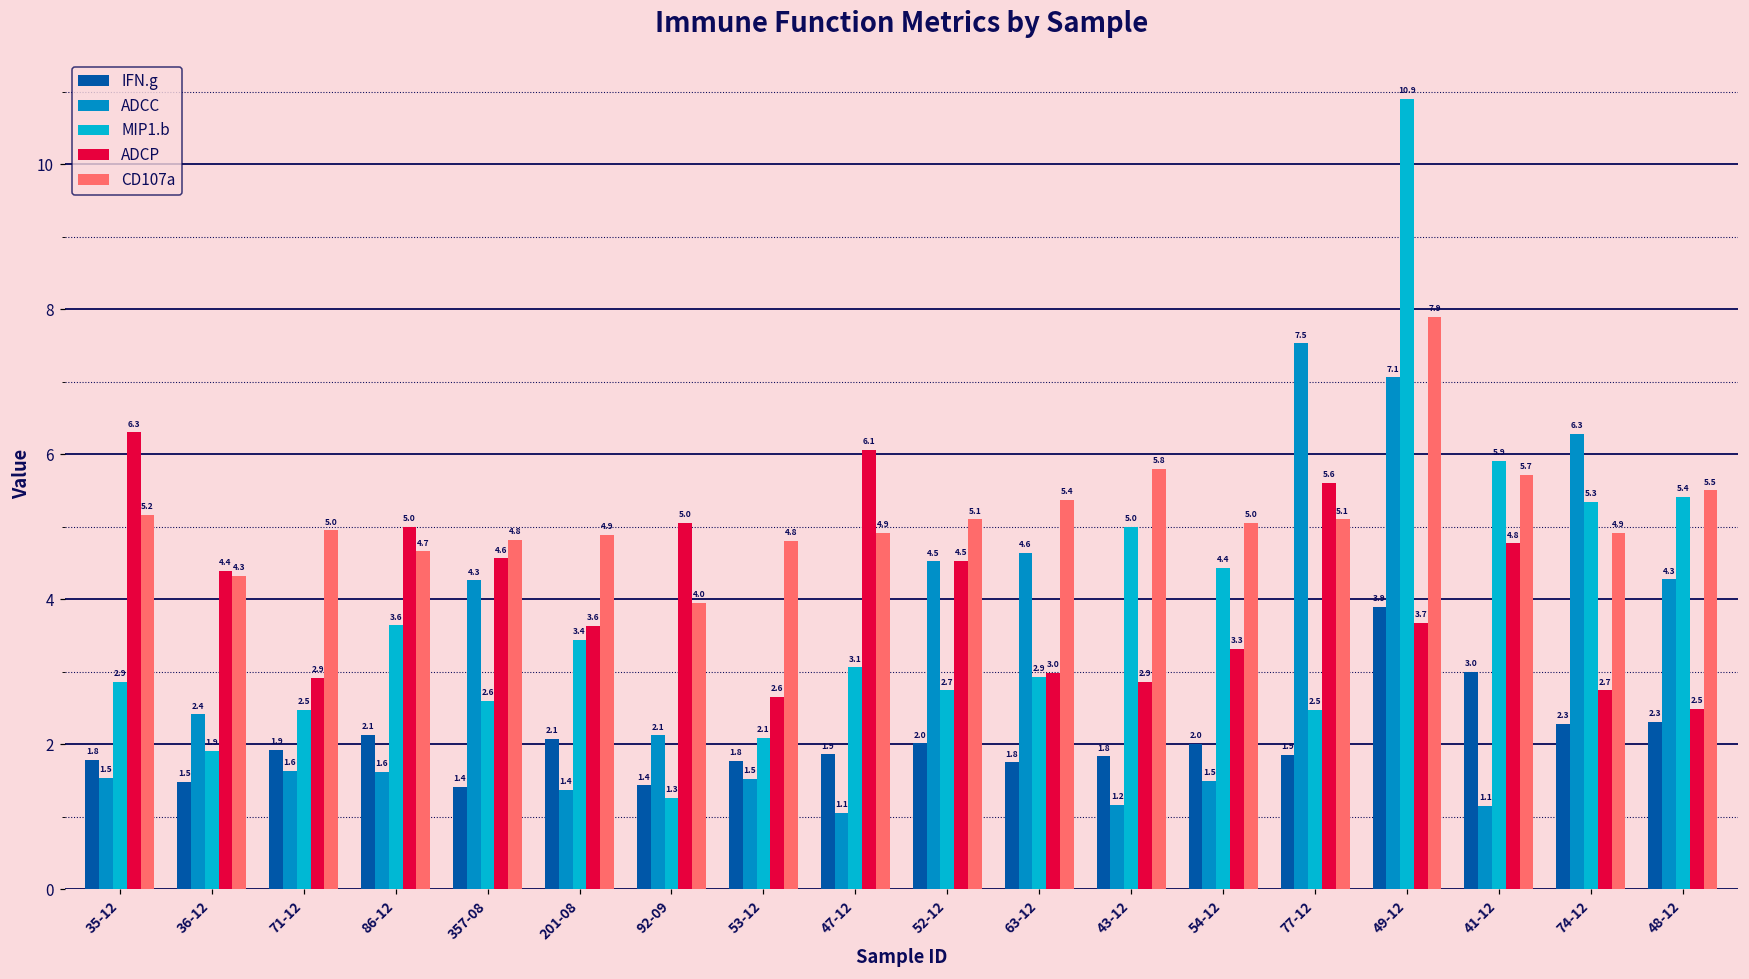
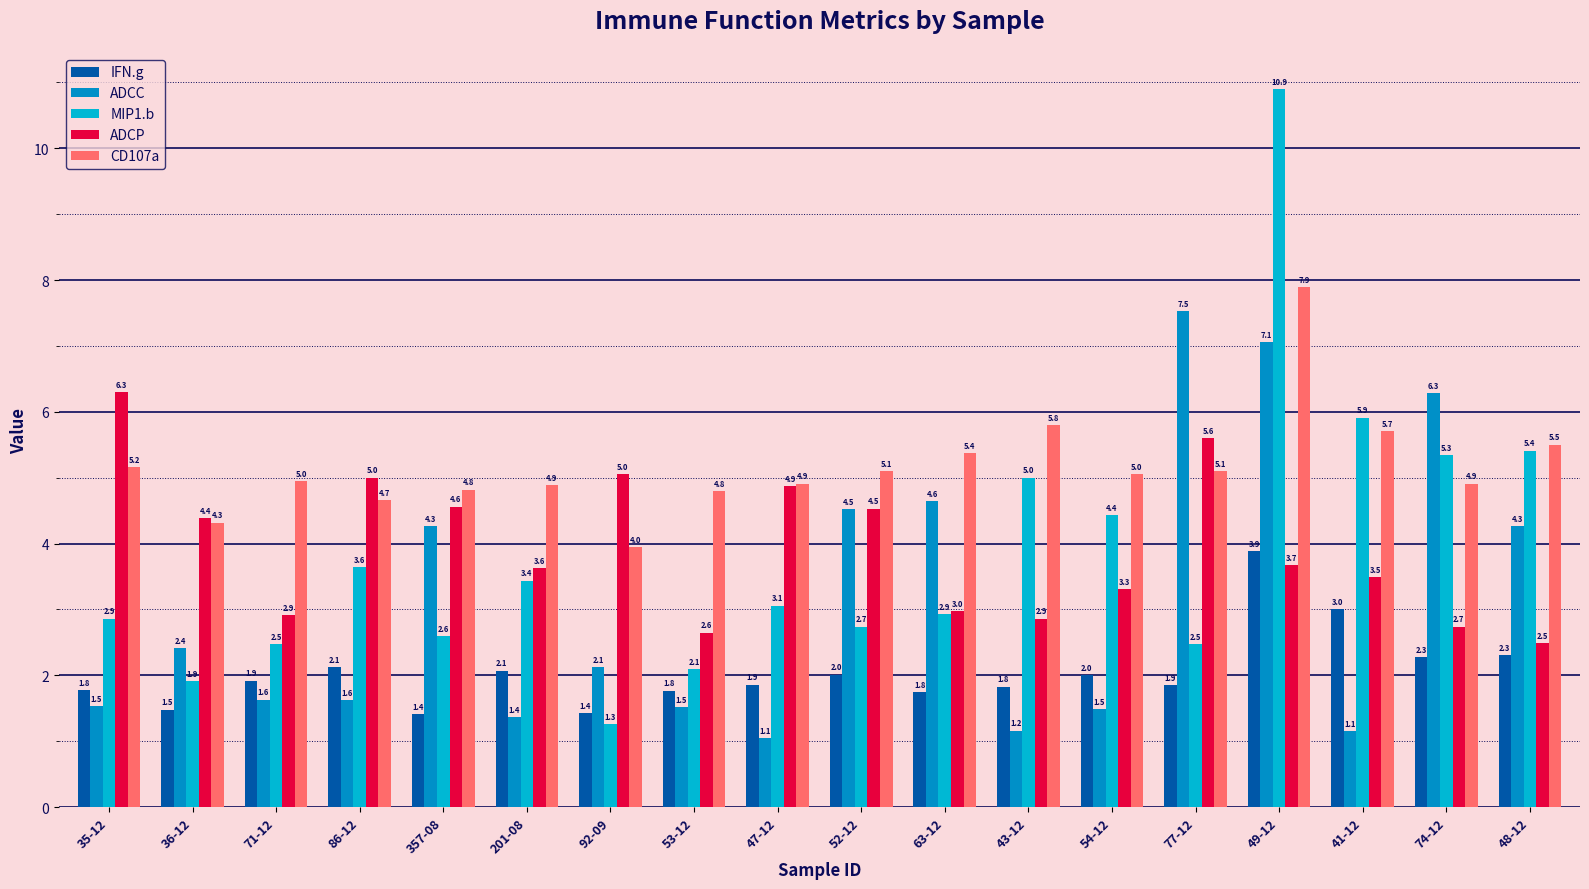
ADCP, 47-12: 6.1 -> 4.9
ADCP, 41-12: 4.8 -> 3.5
